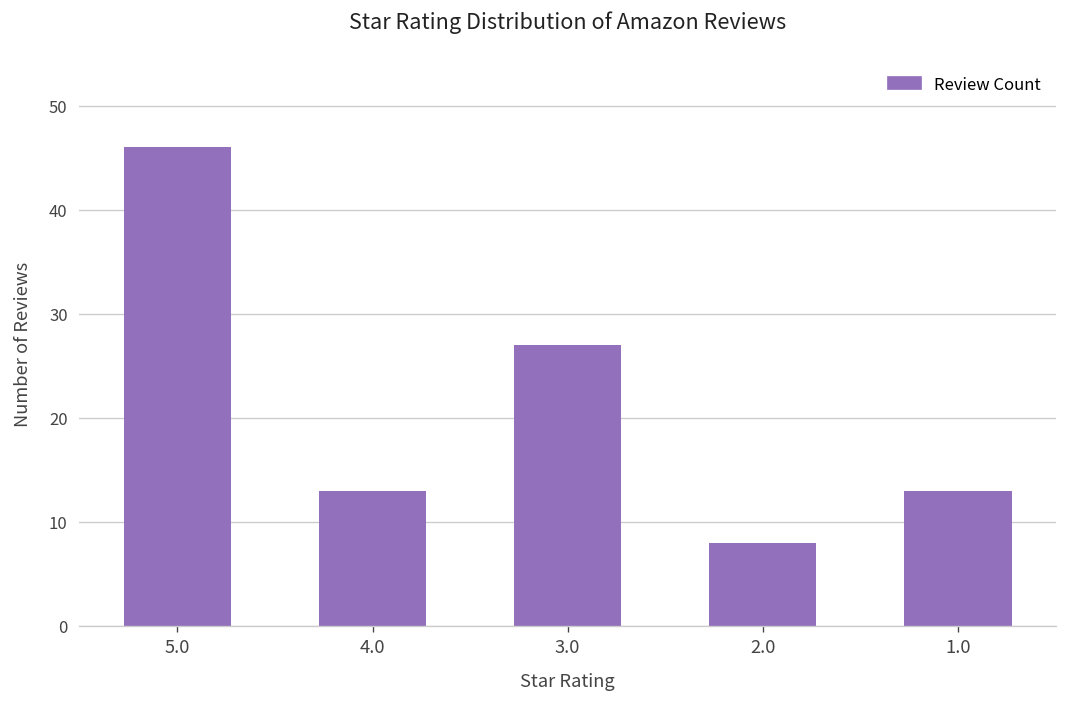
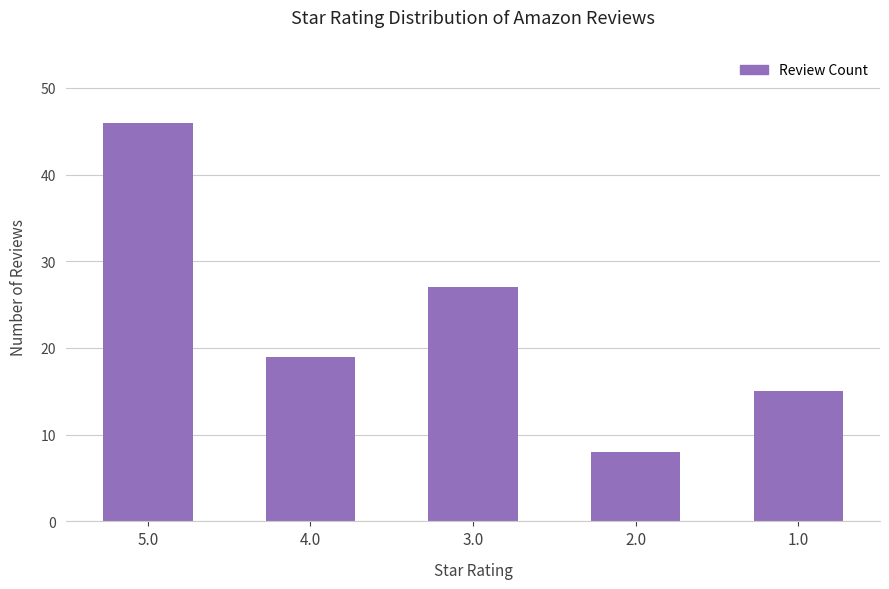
4.0: 13 -> 19
1.0: 13 -> 15
